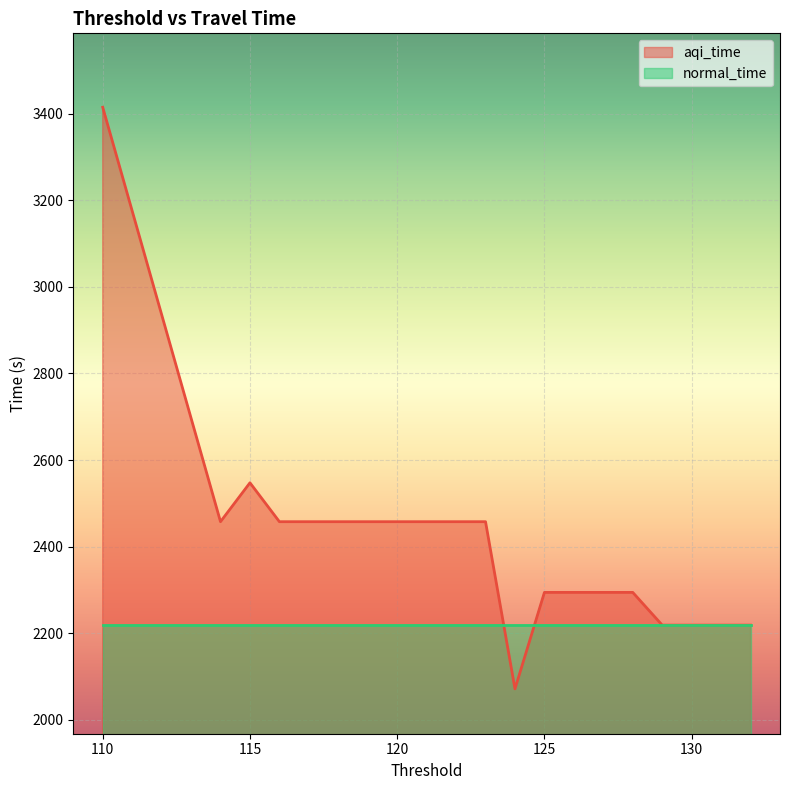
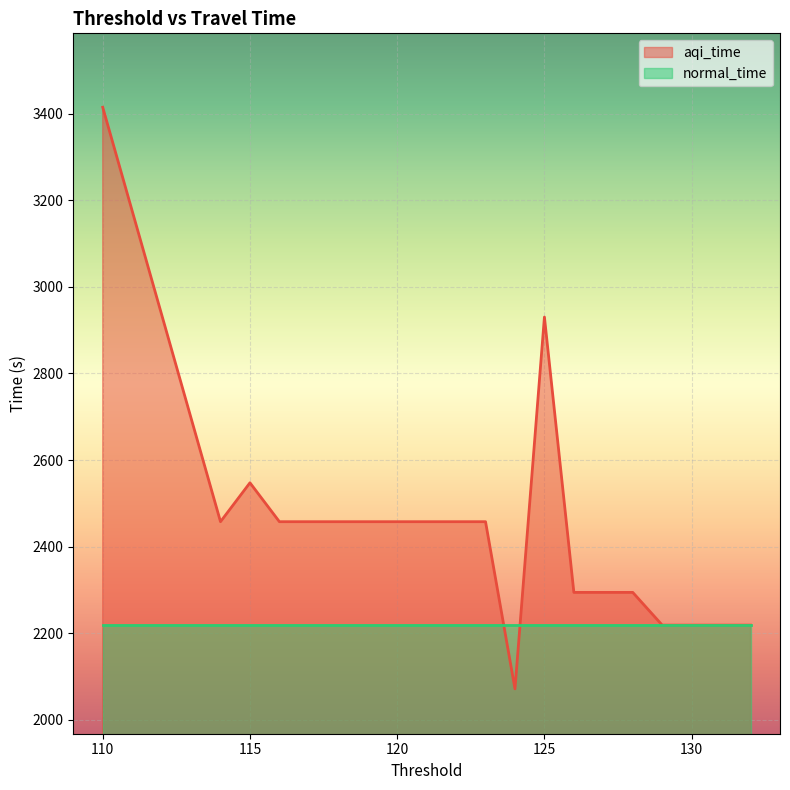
aqi_time, 125: 2290 -> 2930
